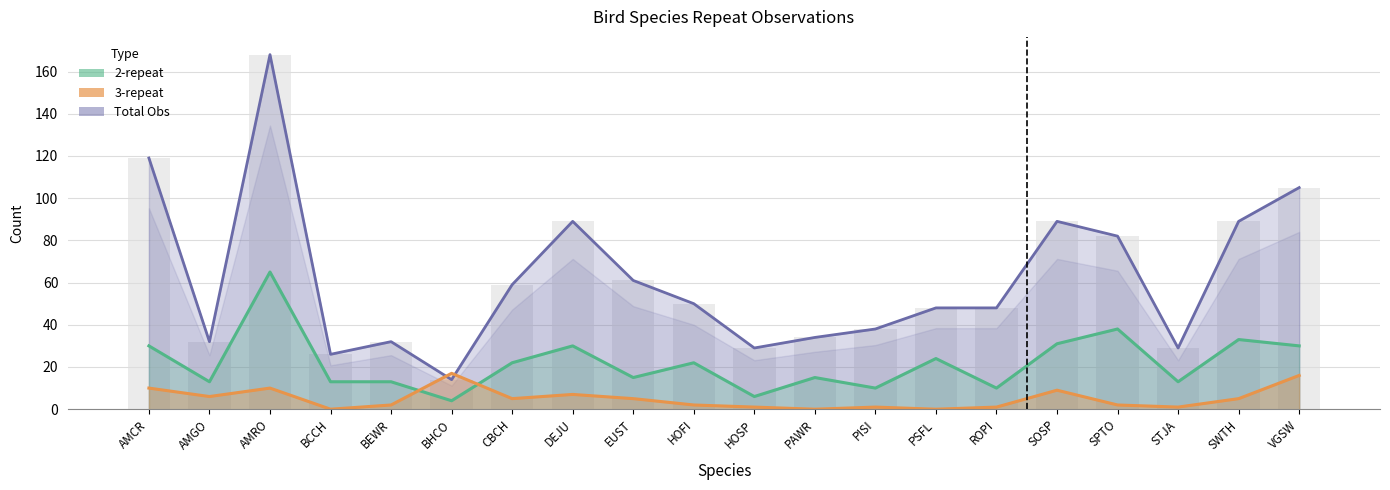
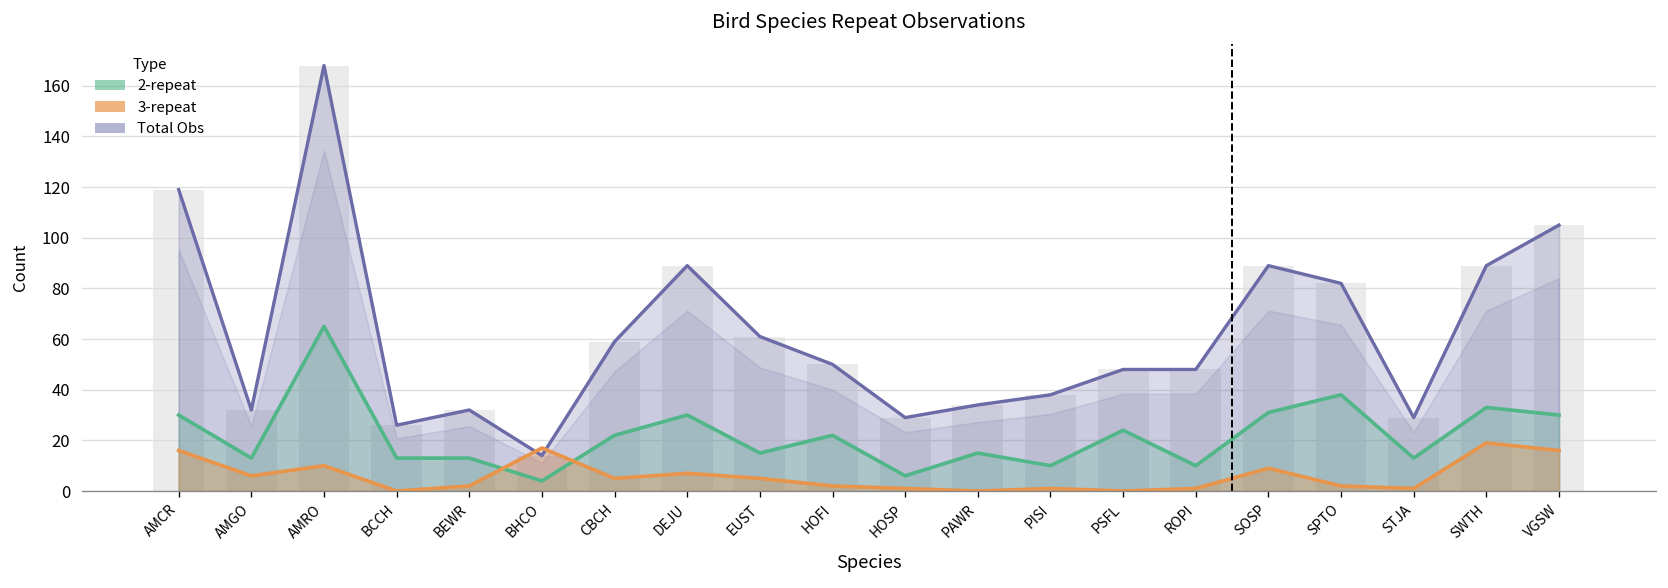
3-repeat, AMCR: 10 -> 16
3-repeat, SWTH: 5 -> 19
